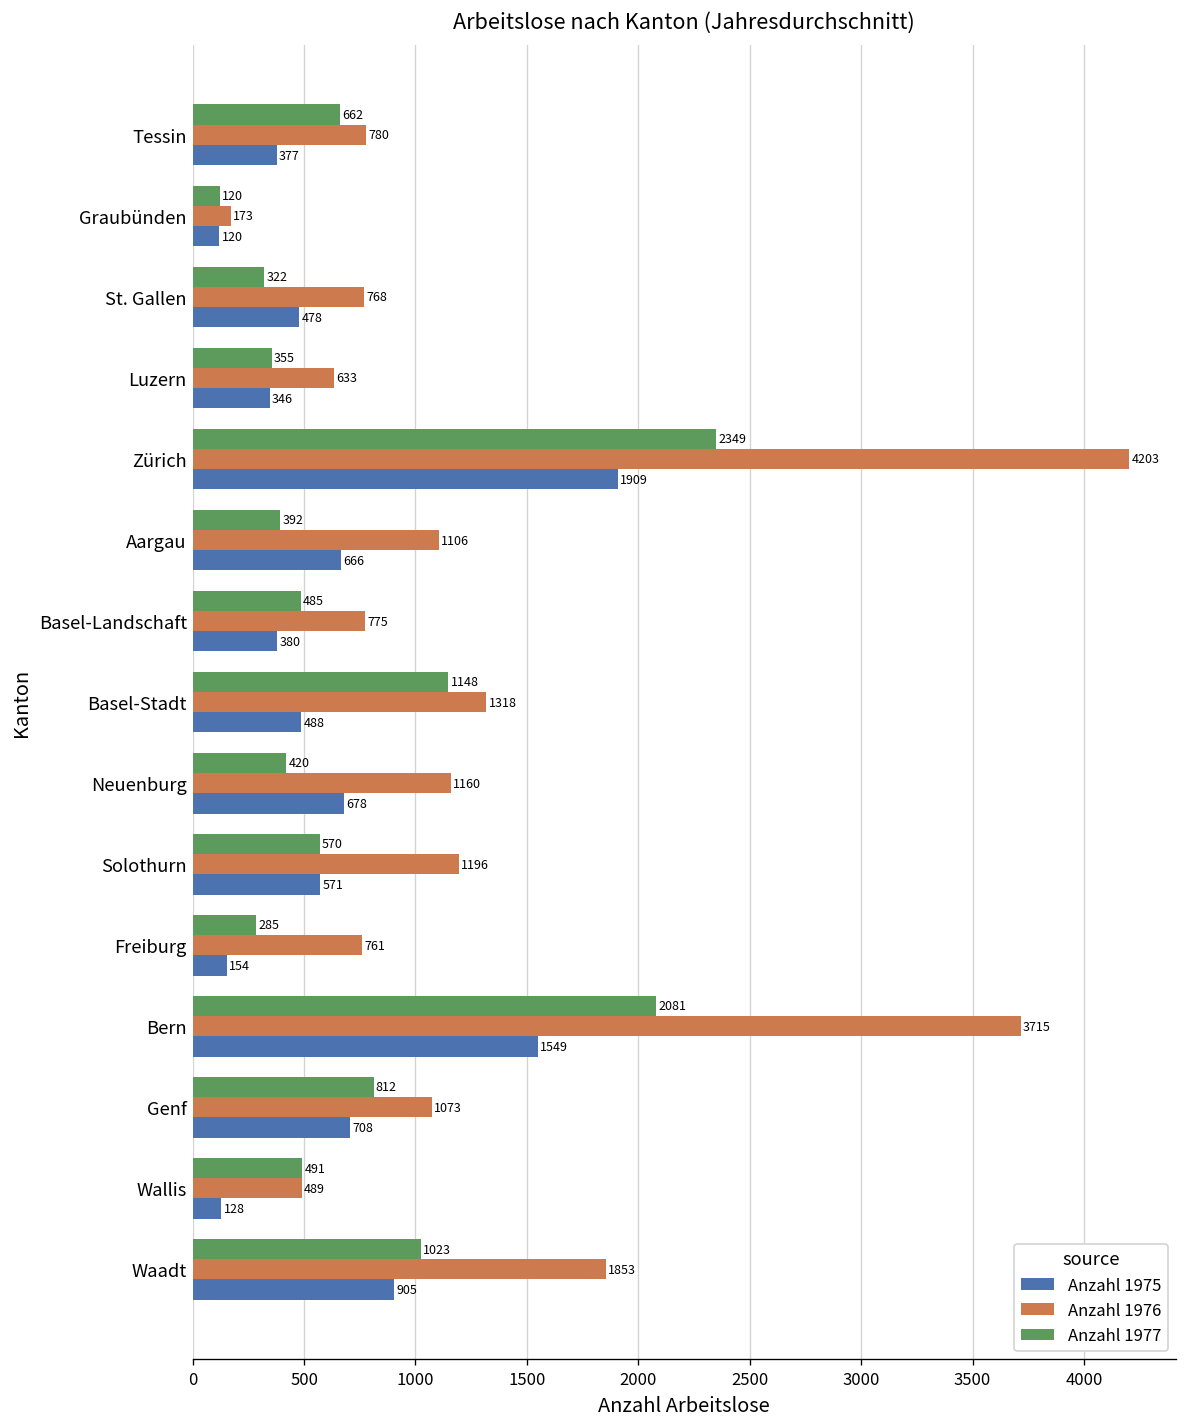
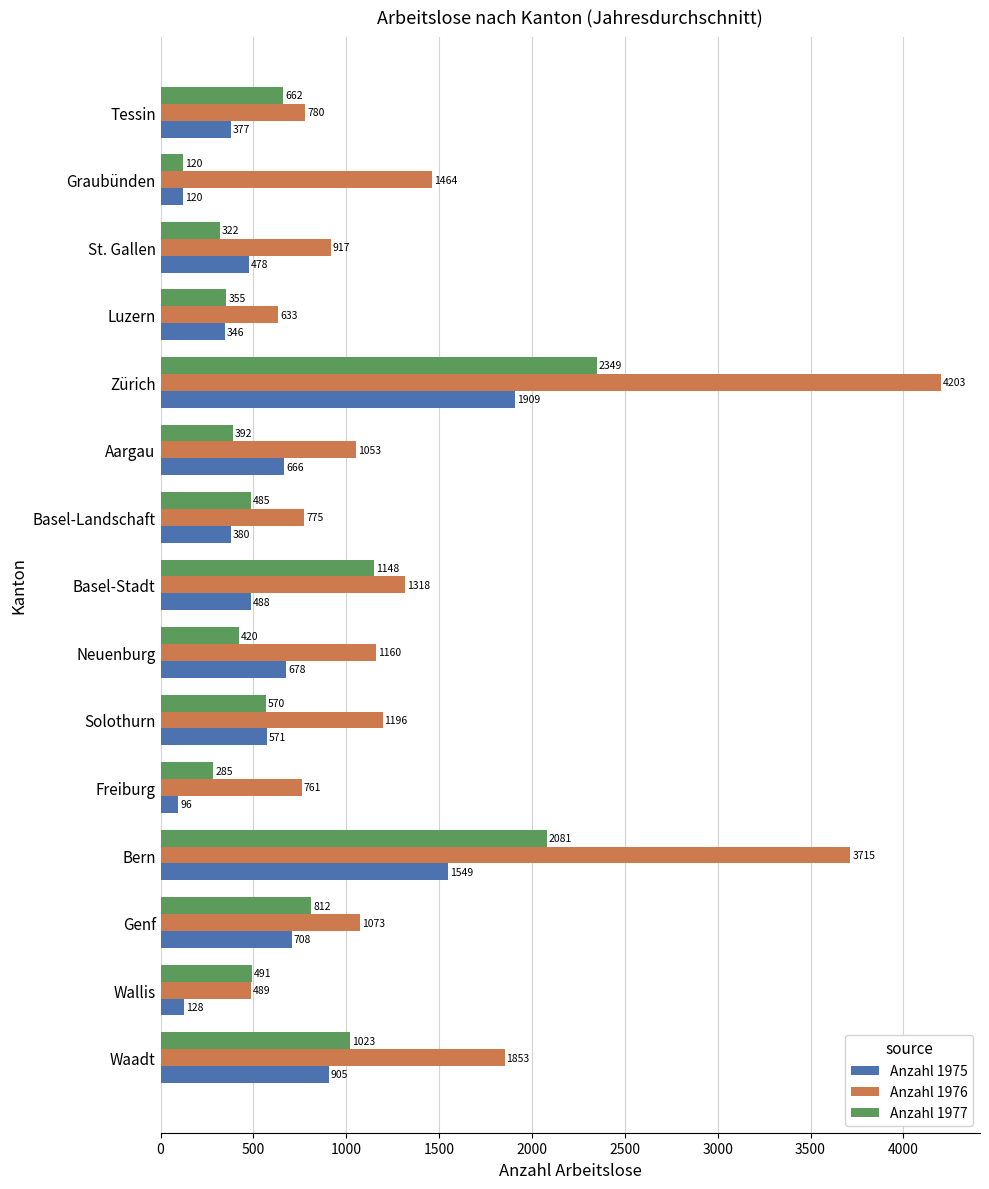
Anzahl 1976, Graubünden: 173 -> 1464
Anzahl 1976, St. Gallen: 768 -> 917
Anzahl 1976, Aargau: 1106 -> 1053
Anzahl 1975, Freiburg: 154 -> 96
